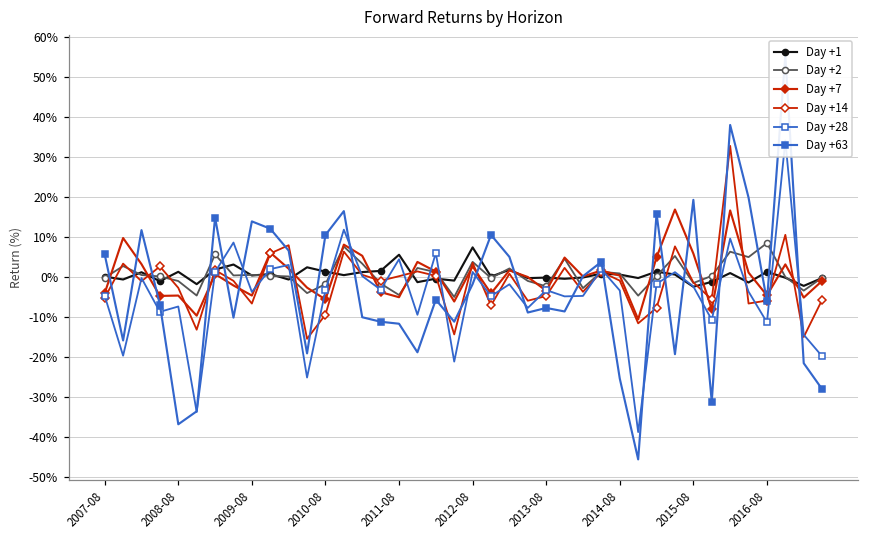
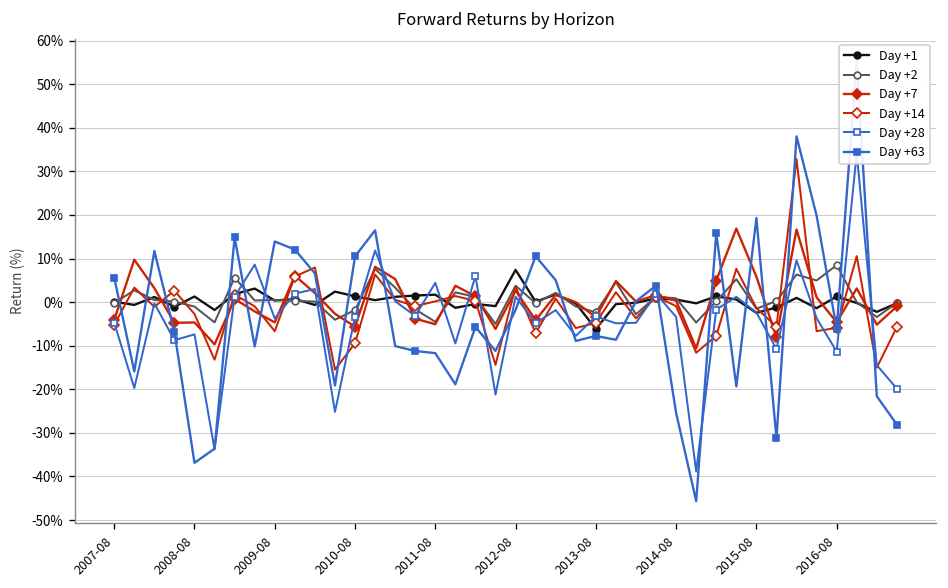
Day +1, 2011-08: 6% -> 2%
Day +1, 2013-08: 0% -> -6%
